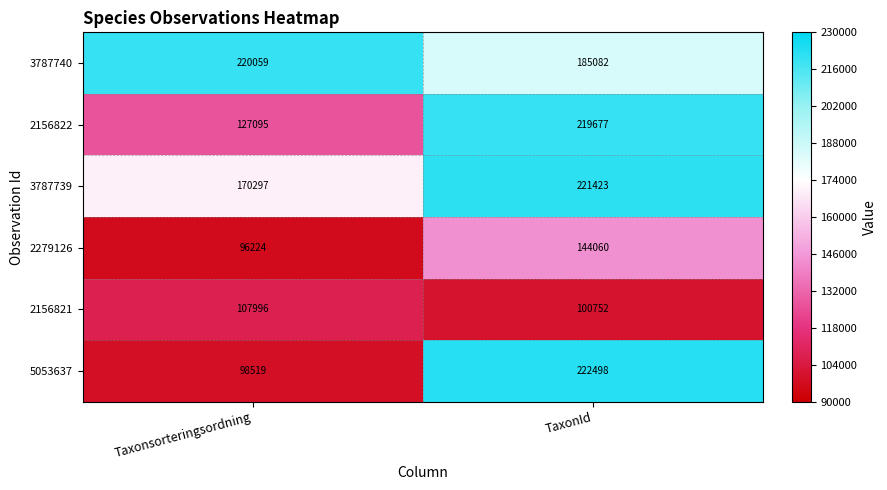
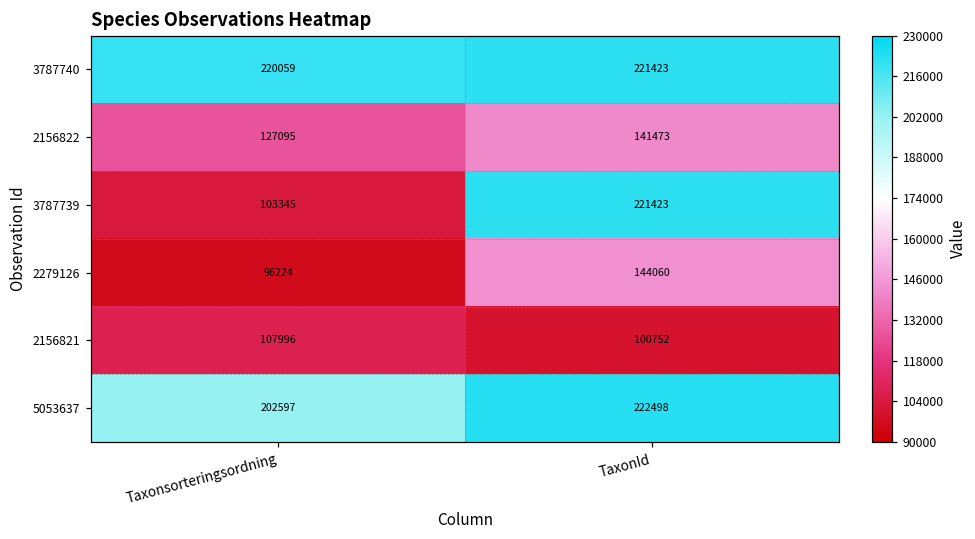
3787740, TaxonId: 185082 -> 221423
2156822, TaxonId: 219677 -> 141473
3787739, Taxonsorteringsordning: 170297 -> 103345
5053637, Taxonsorteringsordning: 98519 -> 202597
